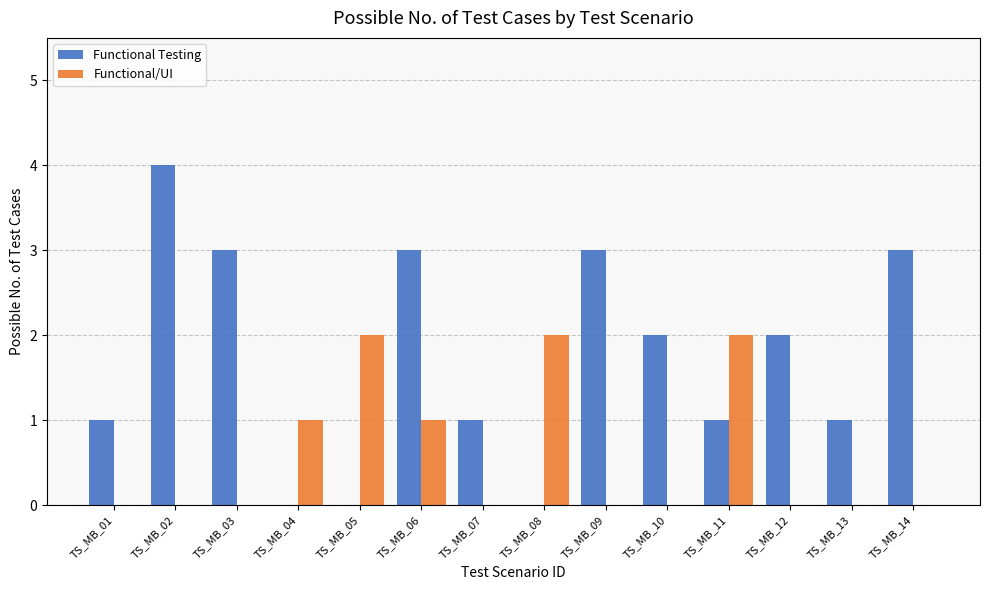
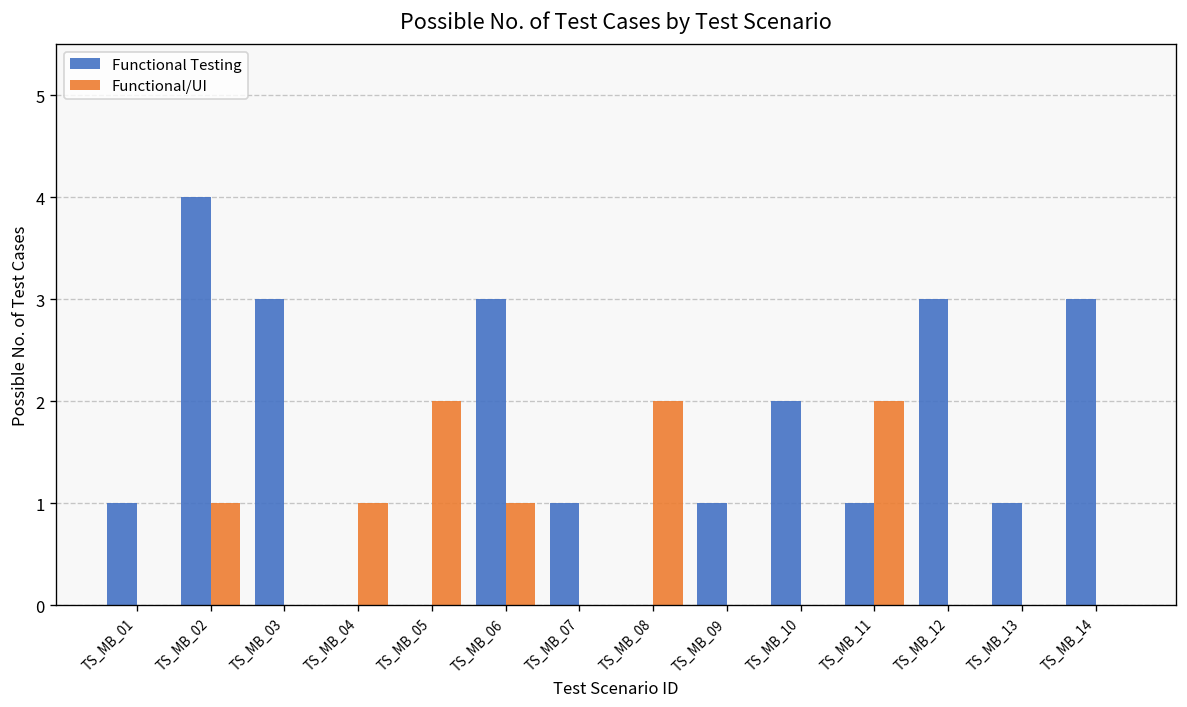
Functional/UI, TS_MB_02: 0 -> 1
Functional Testing, TS_MB_09: 3 -> 1
Functional Testing, TS_MB_12: 2 -> 3
